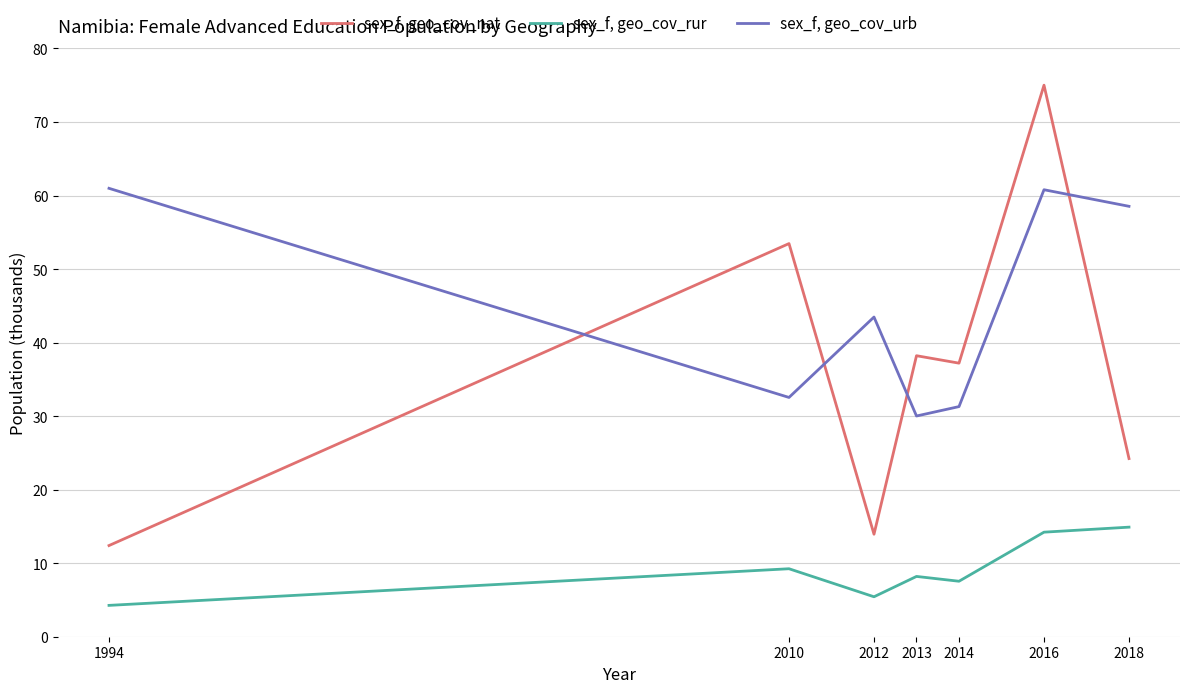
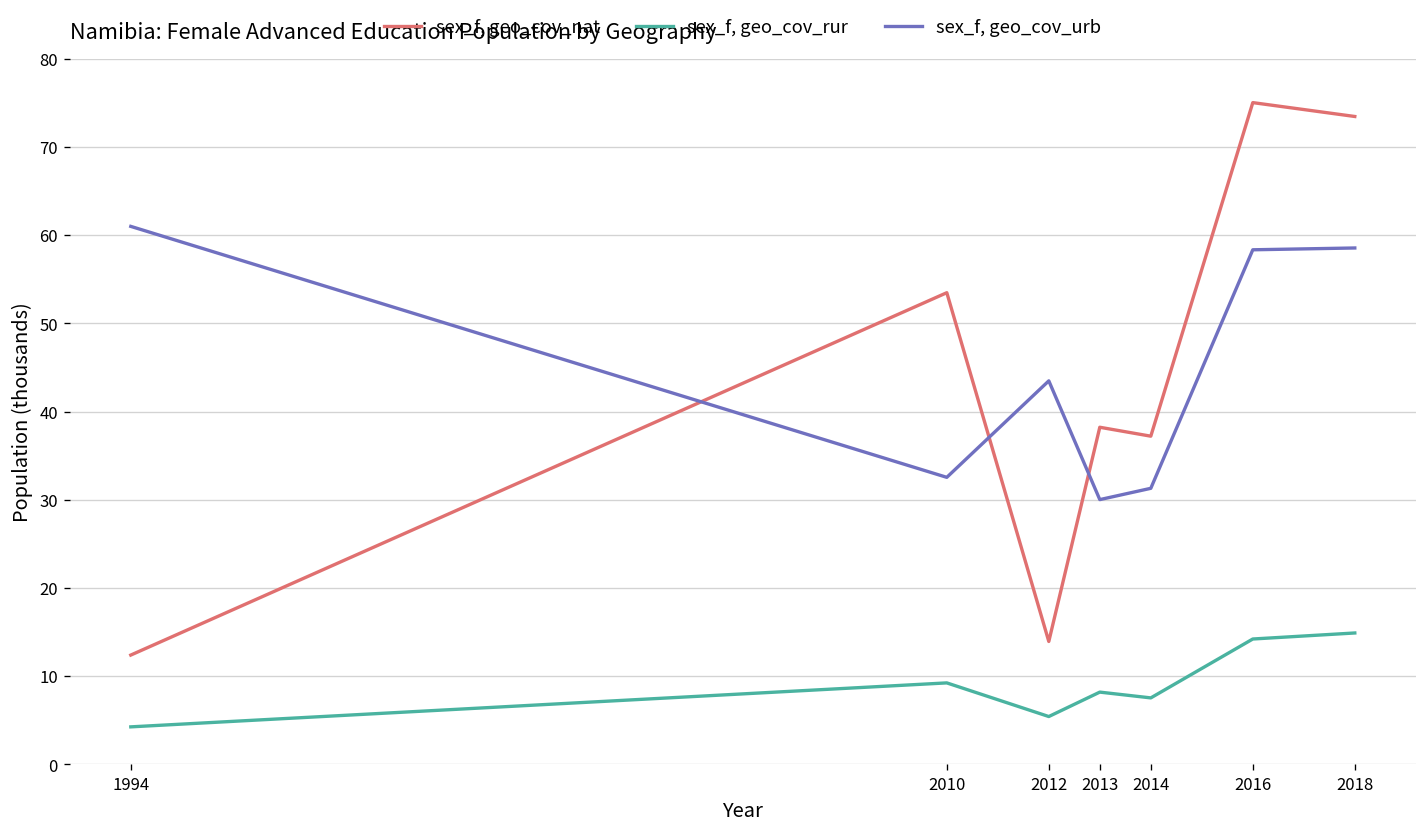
sex_f, geo_cov_urb, 2016: 61 -> 58
sex_f, geo_cov_nat, 2018: 24 -> 73
